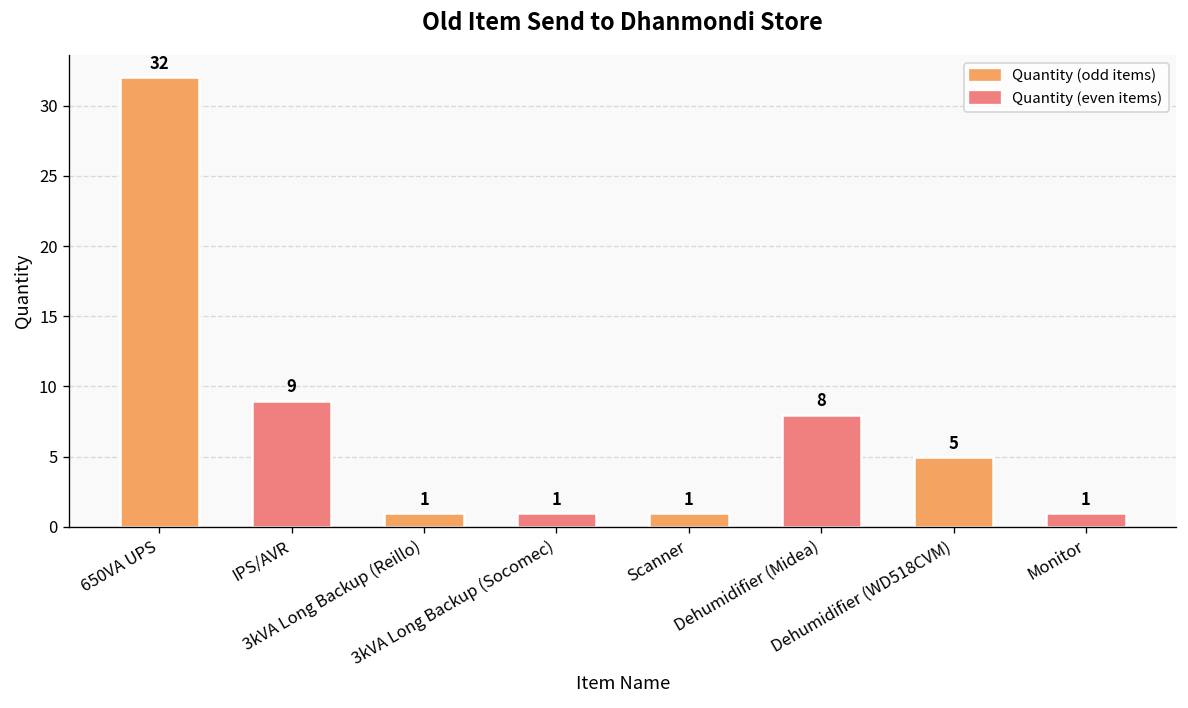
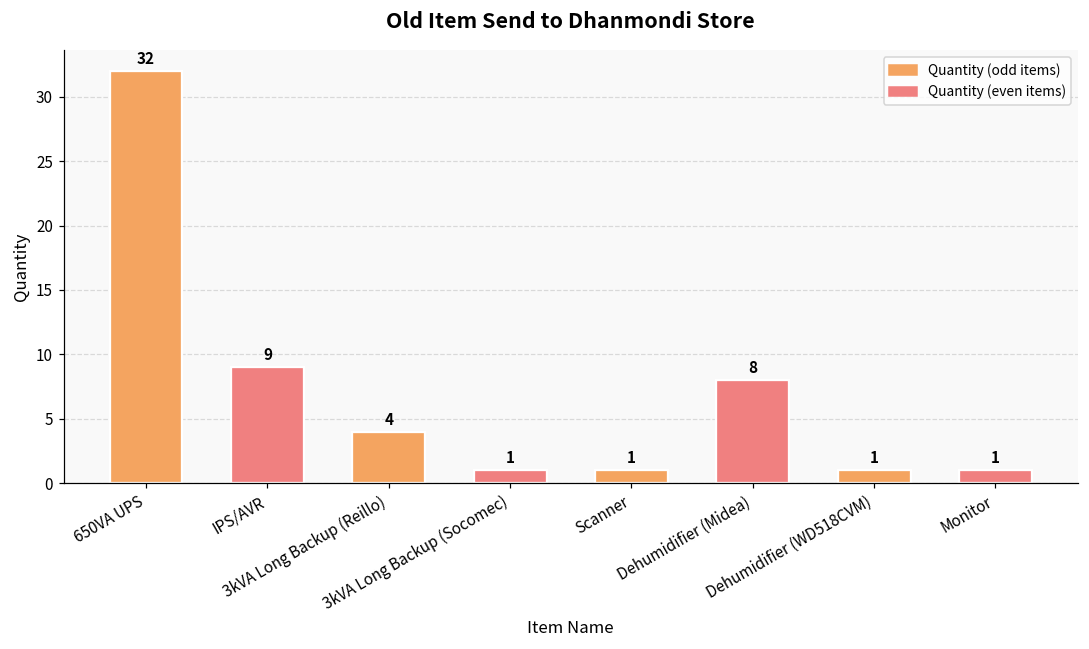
3kVA Long Backup (Reillo): 1 -> 4
Dehumidifier (WD518CVM): 5 -> 1
